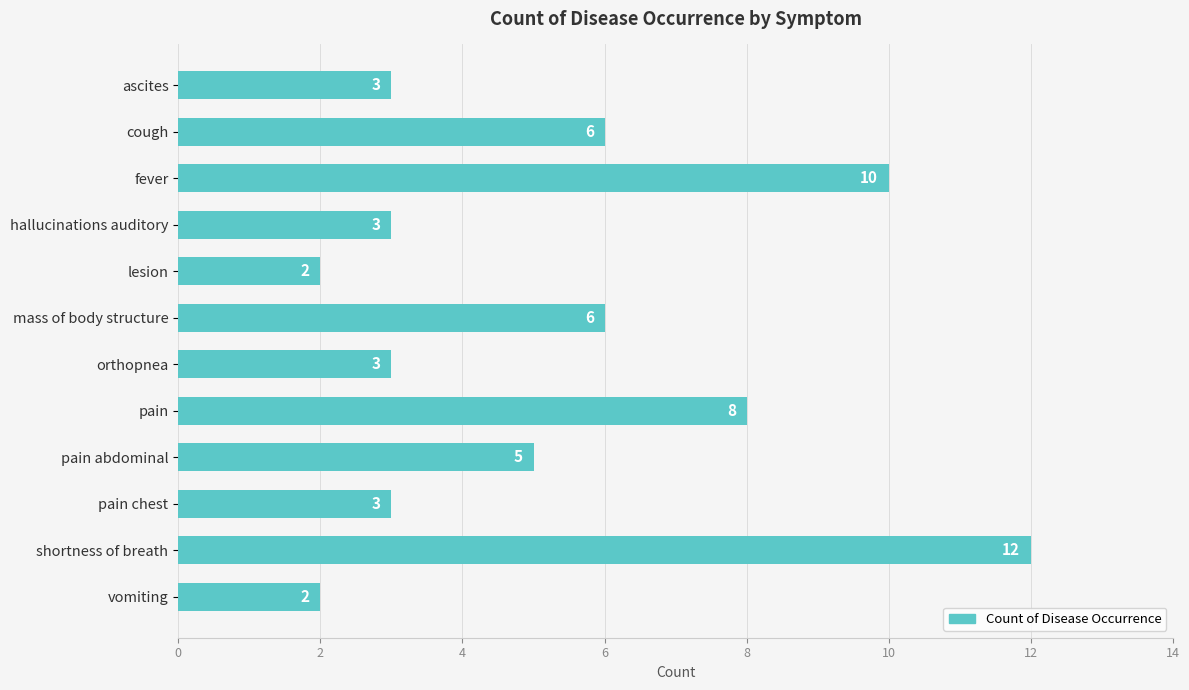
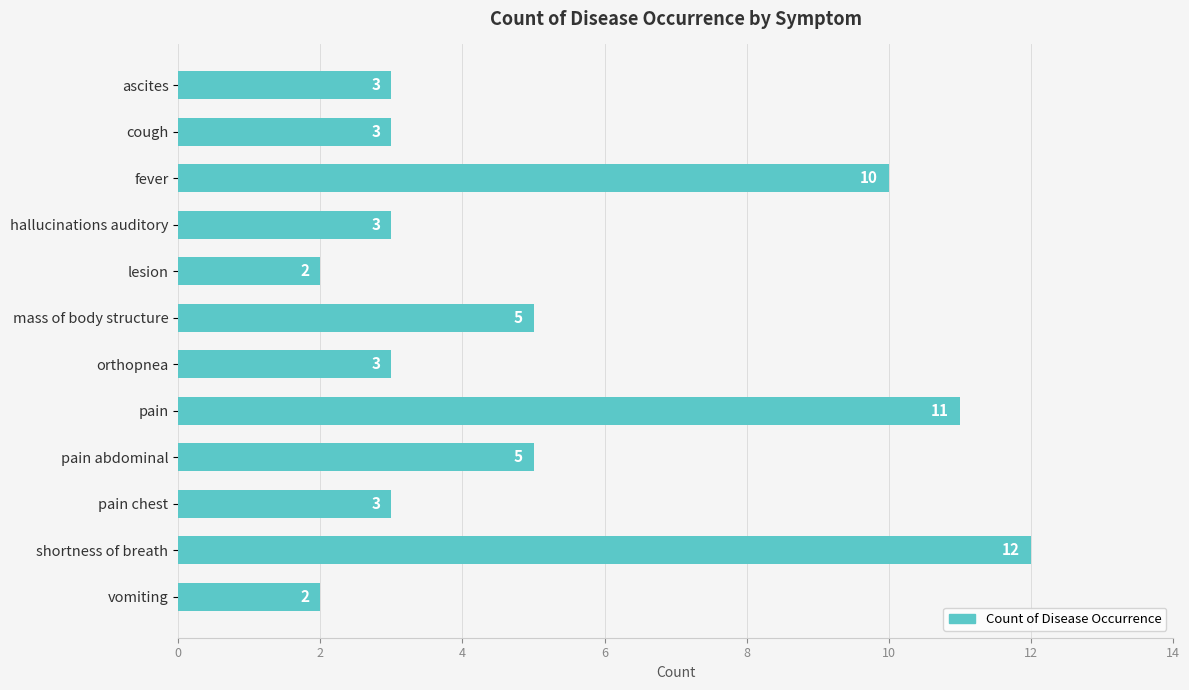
cough: 6 -> 3
mass of body structure: 6 -> 5
pain: 8 -> 11
